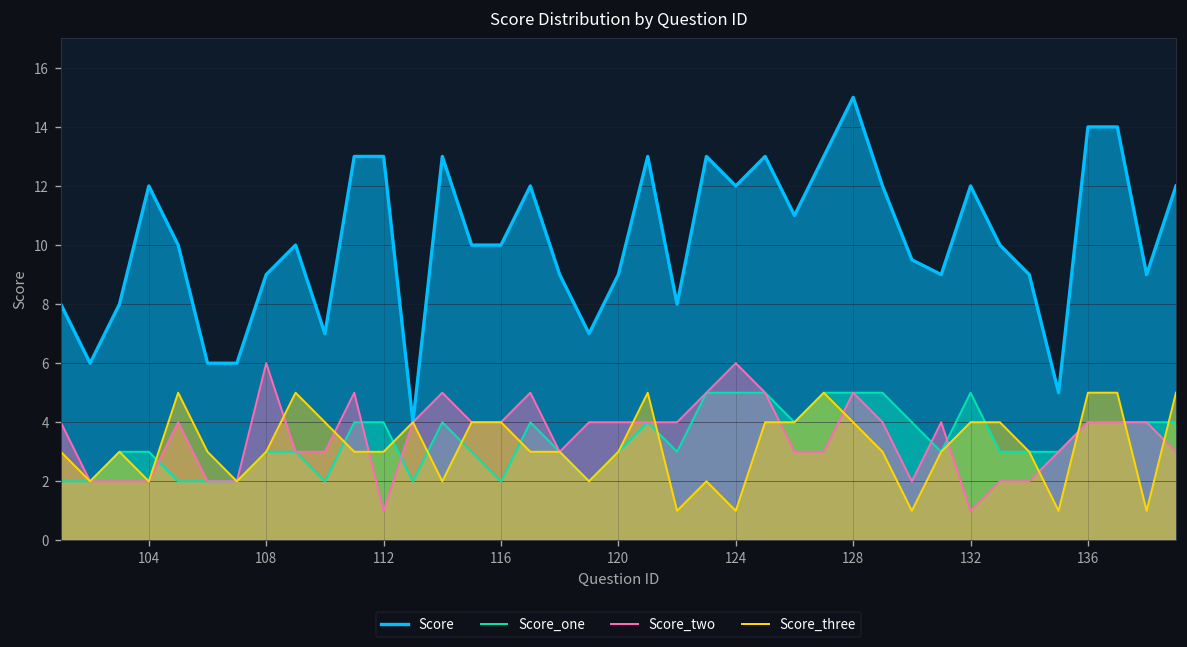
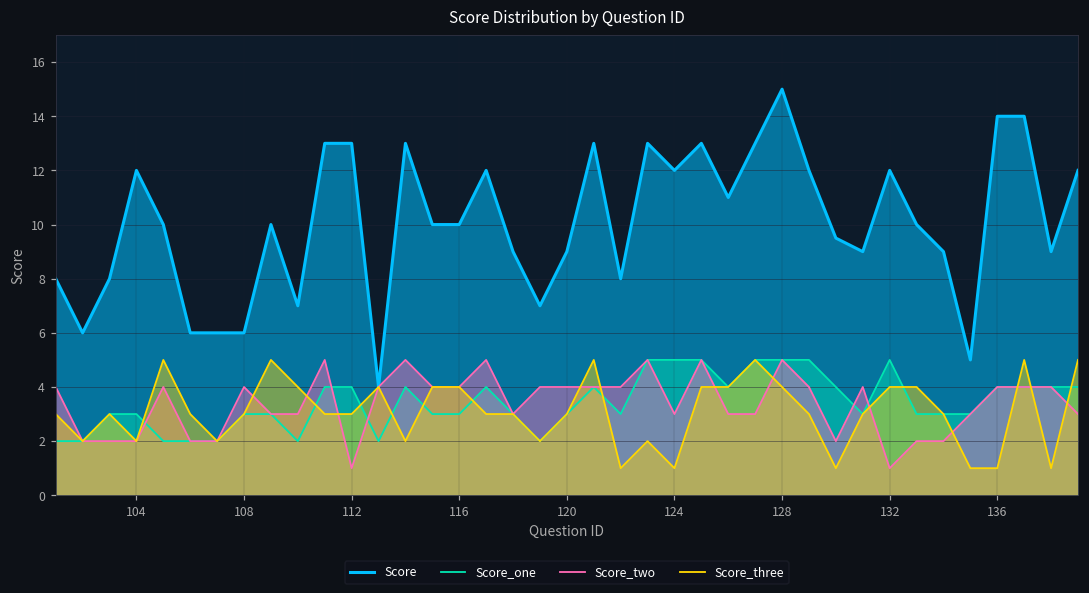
Score, 108: 9 -> 6
Score_two, 108: 6 -> 4
Score_one, 116: 2 -> 3
Score_two, 124: 6 -> 3
Score_three, 136: 5 -> 1
